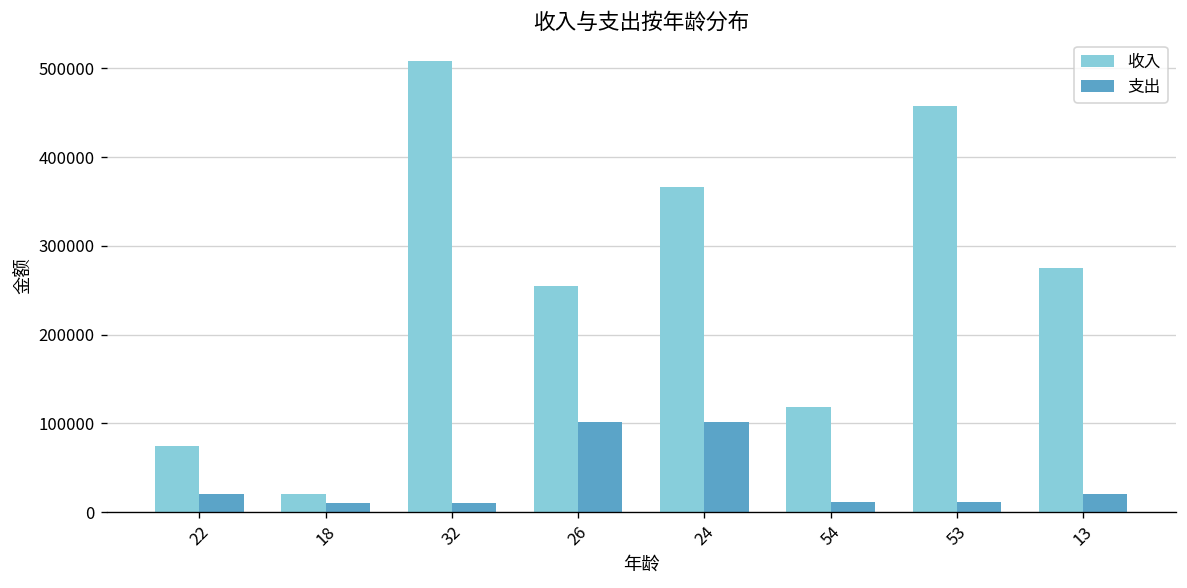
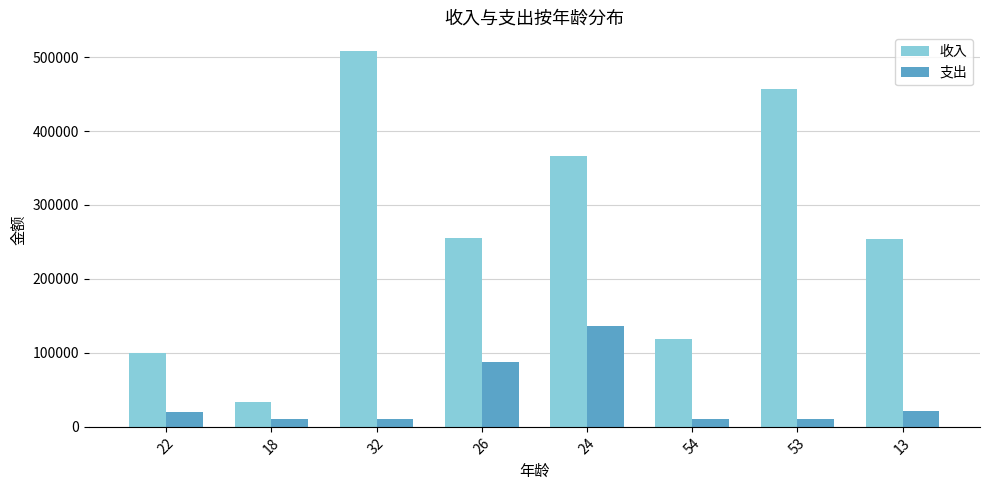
收入, 22: 80000 -> 100000
收入, 18: 20000 -> 30000
支出, 26: 100000 -> 90000
支出, 24: 100000 -> 140000
收入, 13: 270000 -> 250000
